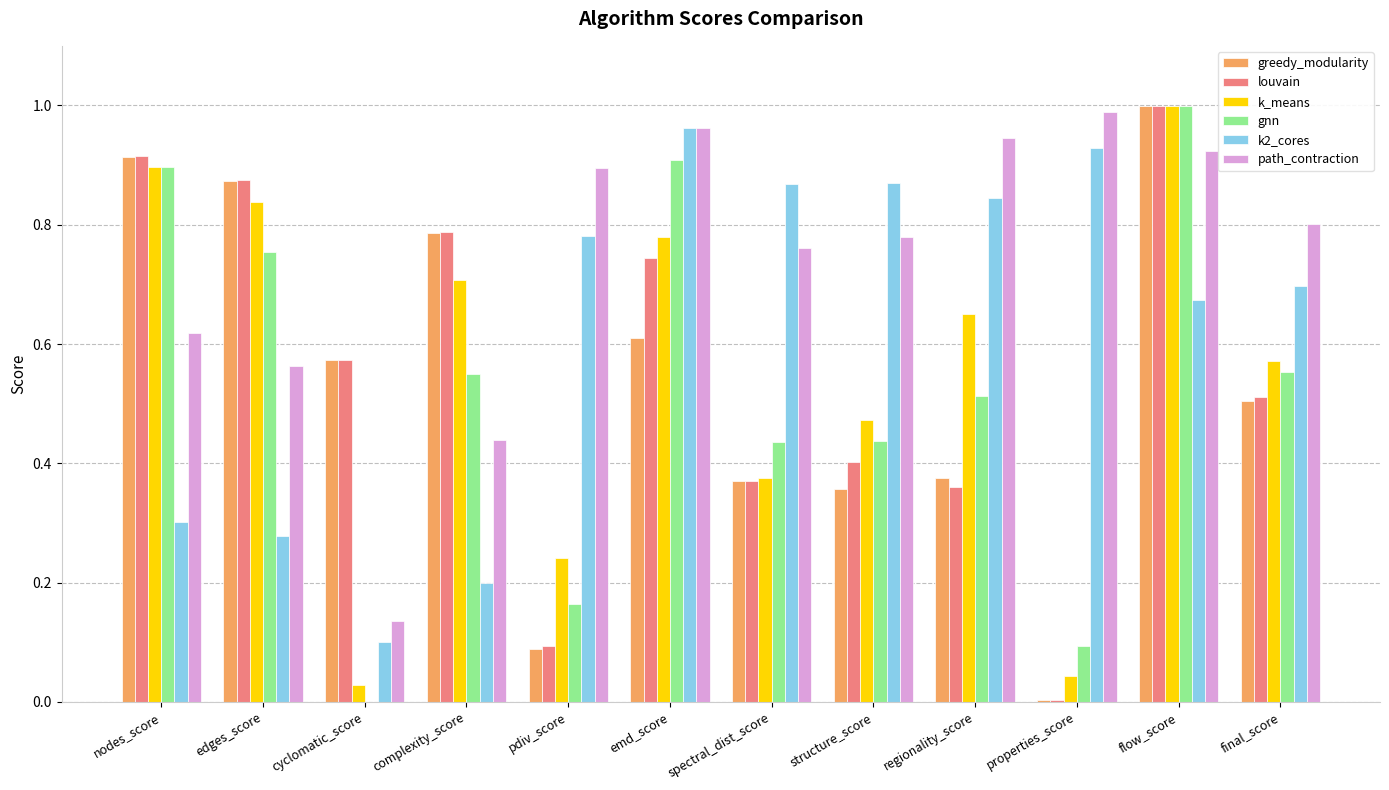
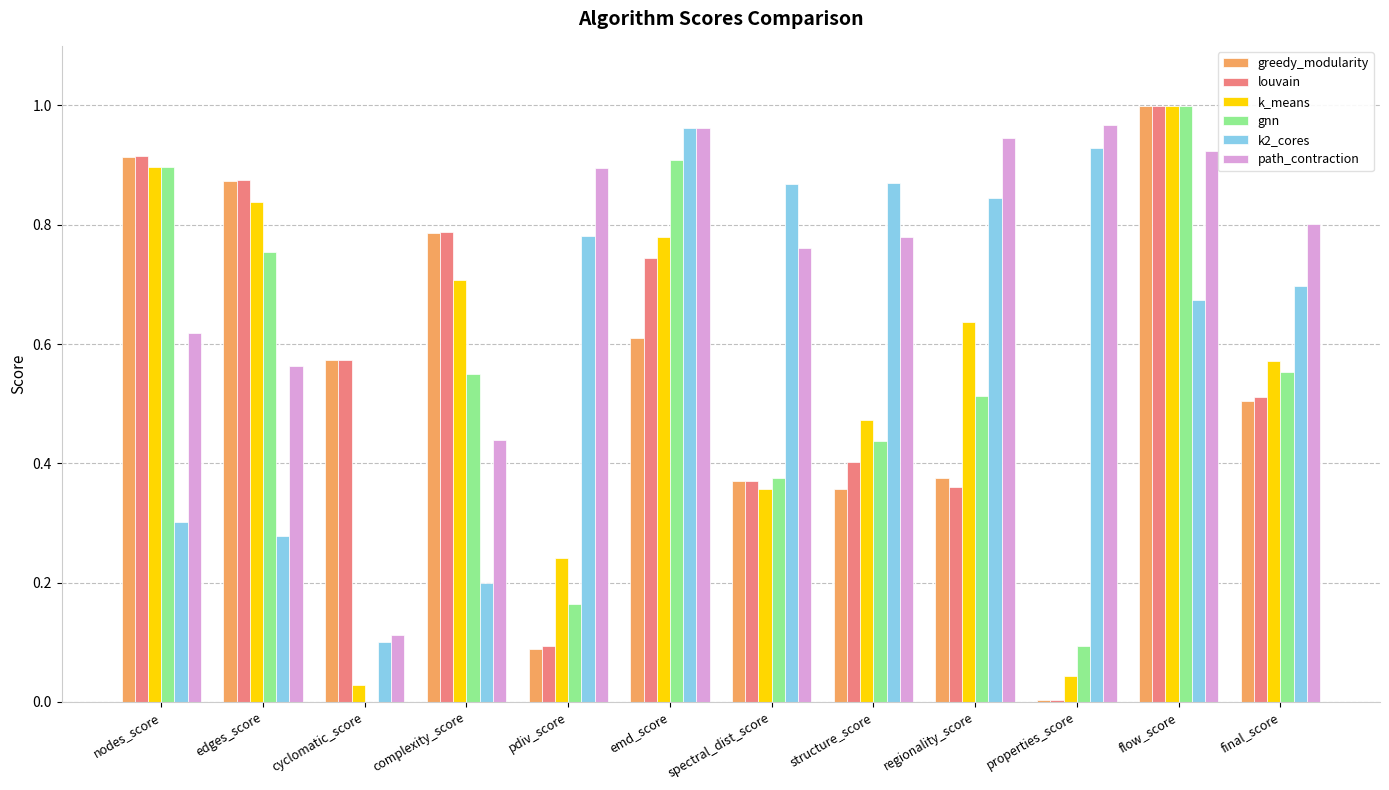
path_contraction, cyclomatic_score: 0.14 -> 0.11
k_means, spectral_dist_score: 0.38 -> 0.36
gnn, spectral_dist_score: 0.44 -> 0.38
k_means, regionality_score: 0.65 -> 0.64
path_contraction, properties_score: 0.99 -> 0.97
